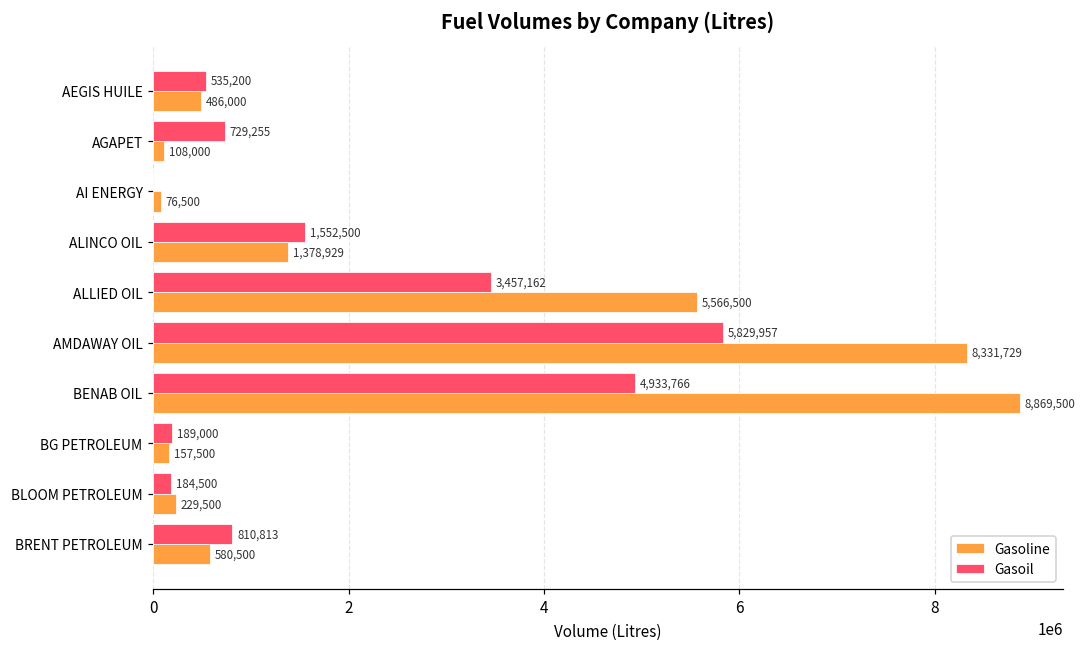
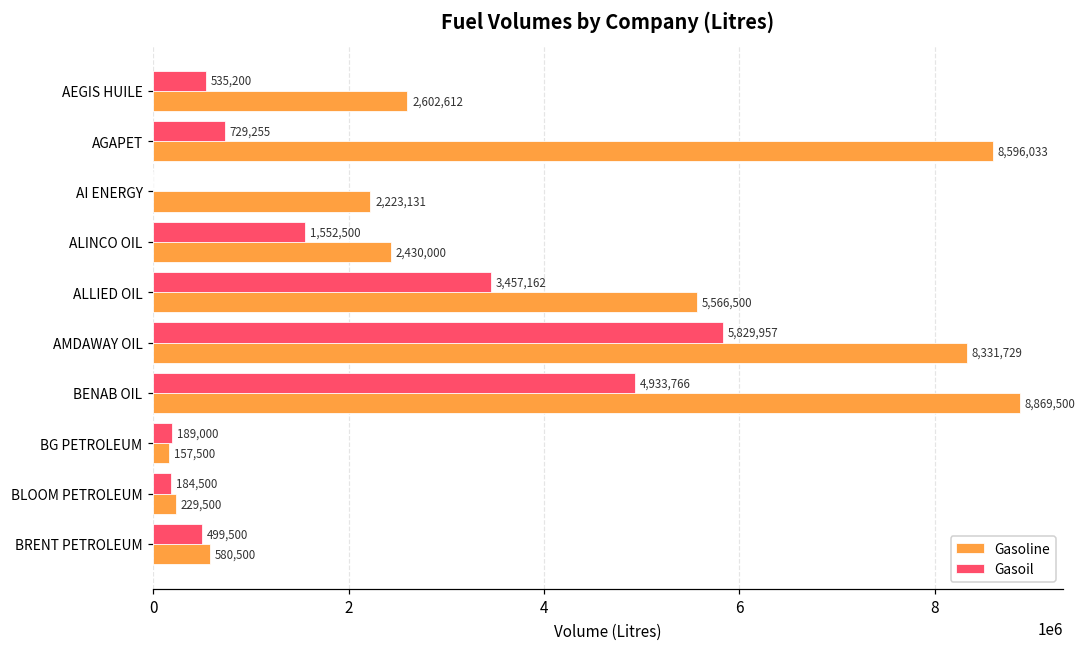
Gasoline, AEGIS HUILE: 486,000 -> 2,602,612
Gasoline, AGAPET: 108,000 -> 8,596,033
Gasoline, AI ENERGY: 76,500 -> 2,223,131
Gasoline, ALINCO OIL: 1,378,929 -> 2,430,000
Gasoil, BRENT PETROLEUM: 810,813 -> 499,500
